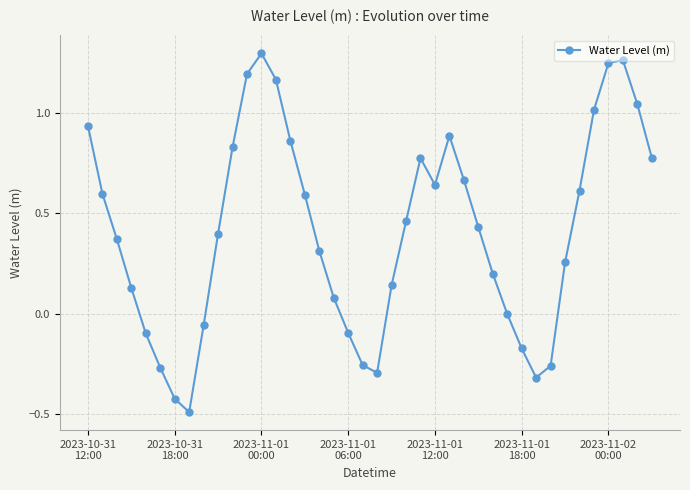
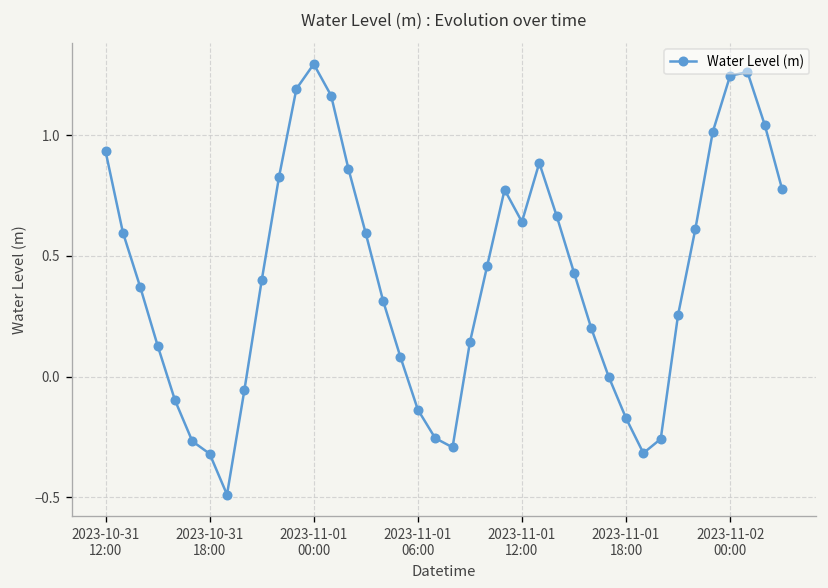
2023-10-31 18:00: -0.42 -> -0.32
2023-11-01 06:00: -0.09 -> -0.14
